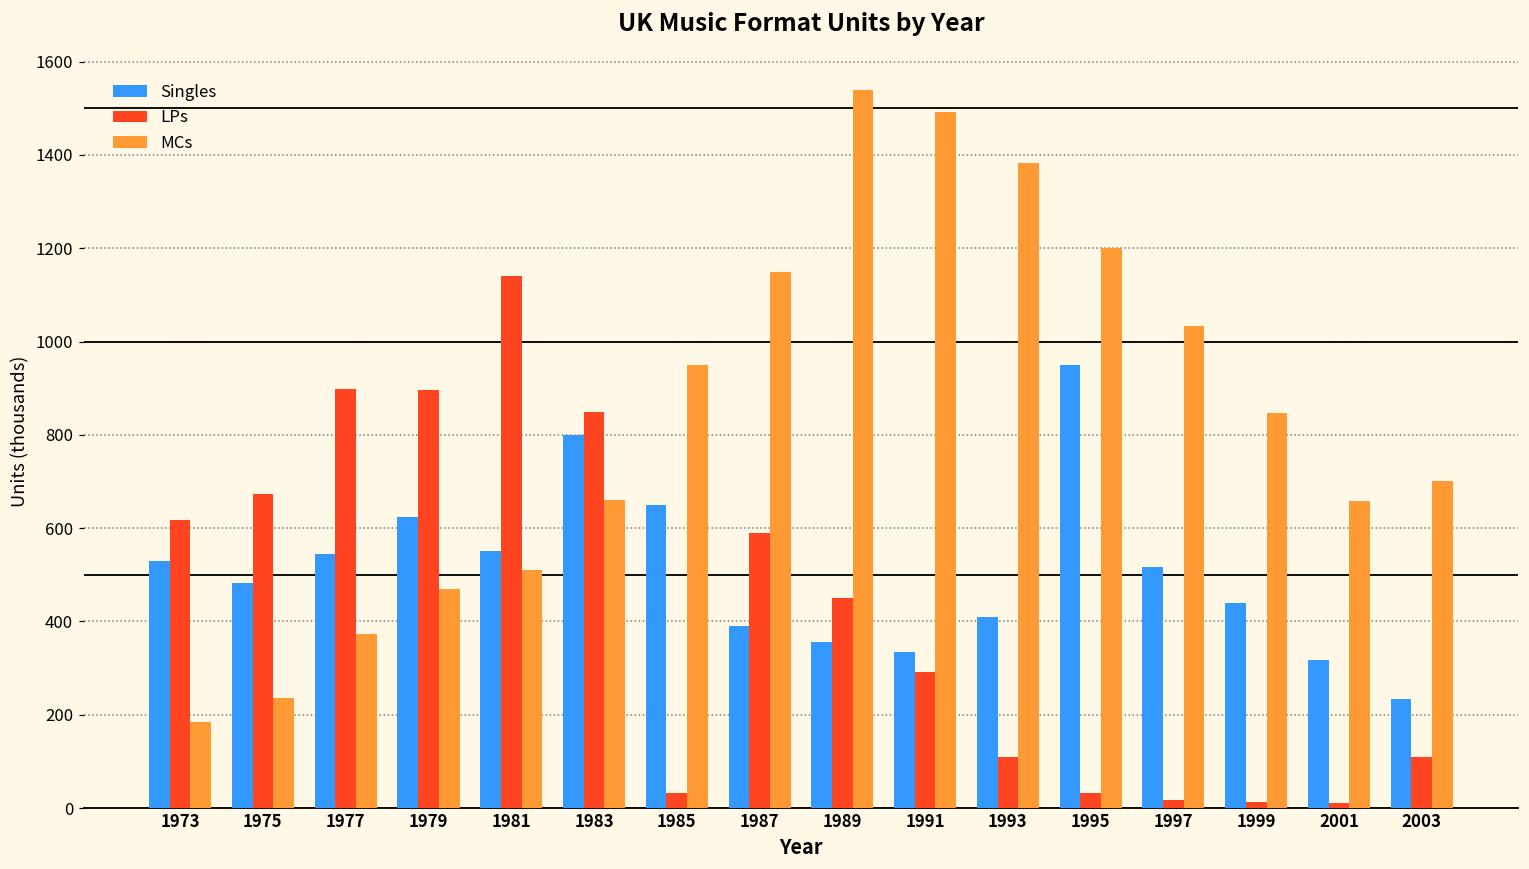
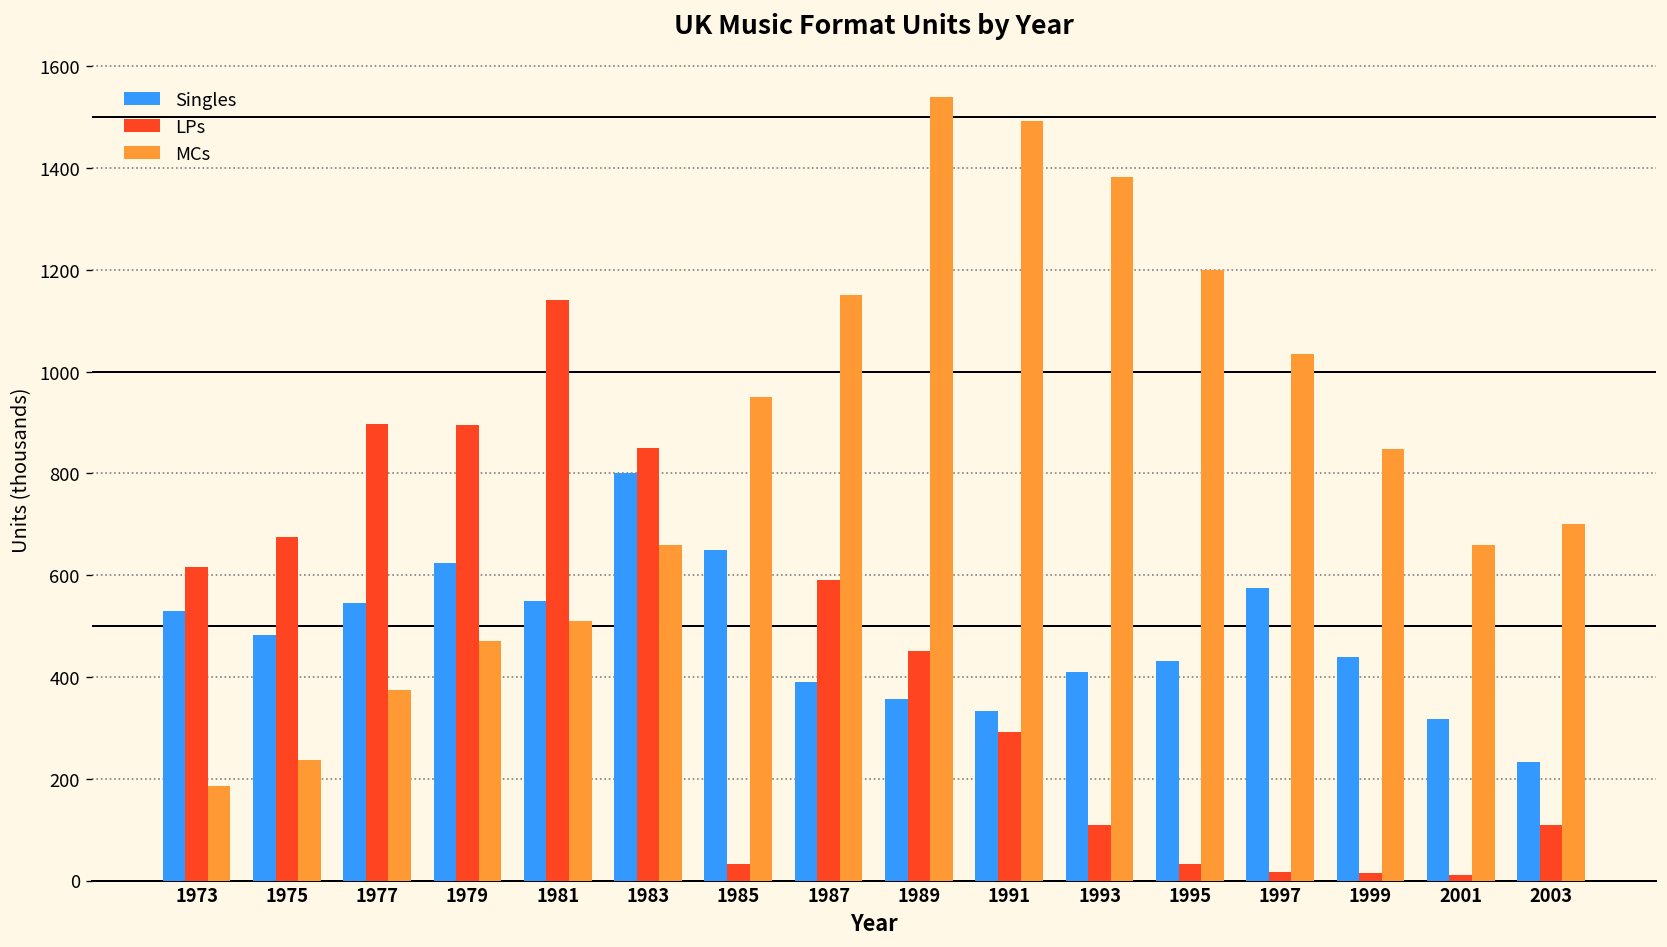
Singles, 1995: 950 -> 430
Singles, 1997: 520 -> 570
